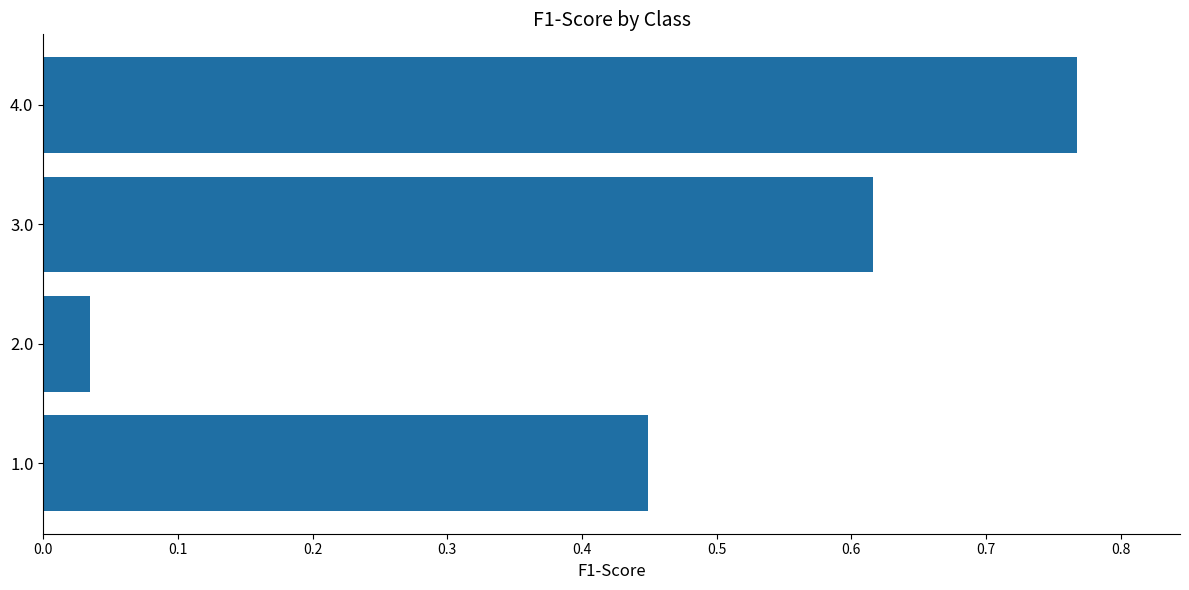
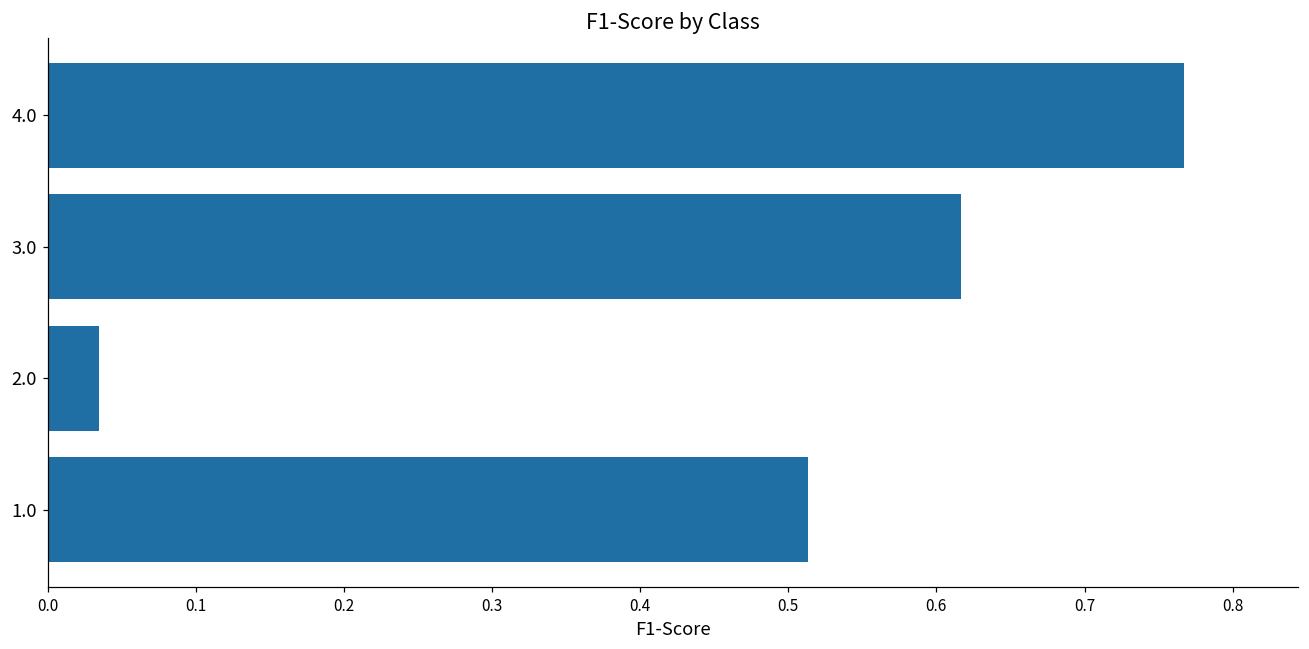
1.0: 0.449 -> 0.514
